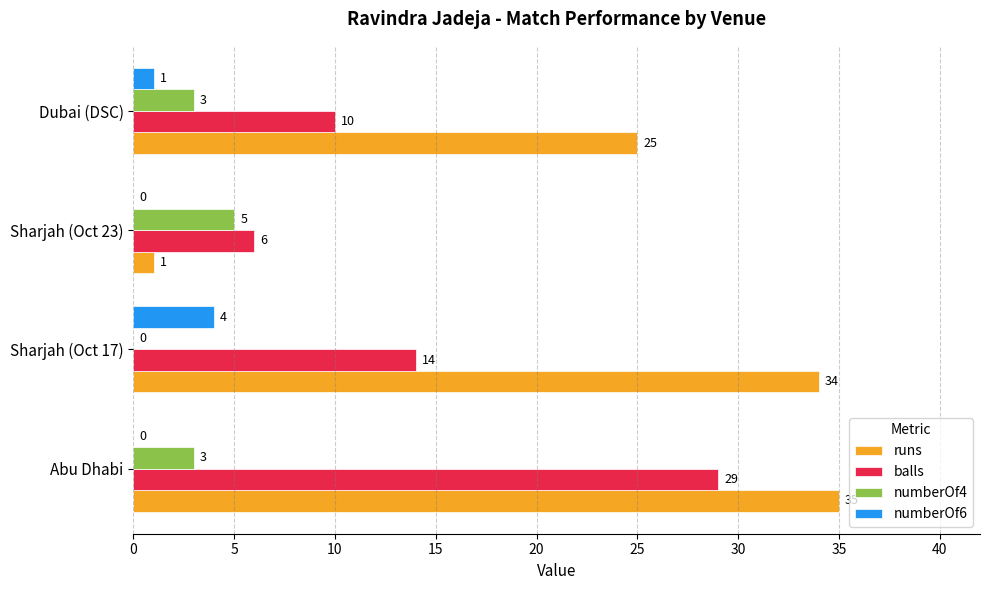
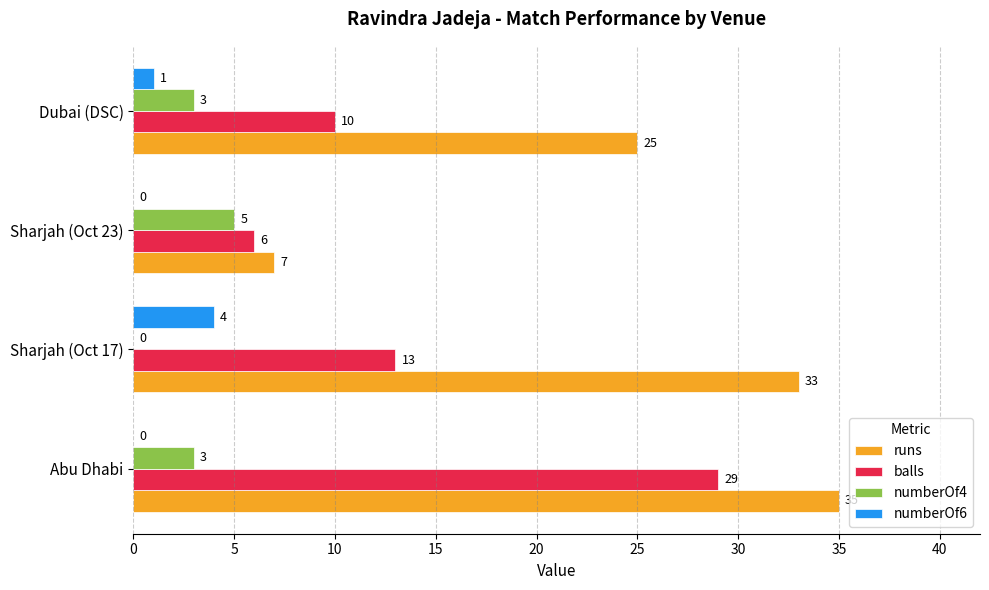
runs, Sharjah (Oct 23): 1 -> 7
balls, Sharjah (Oct 17): 14 -> 13
runs, Sharjah (Oct 17): 34 -> 33
